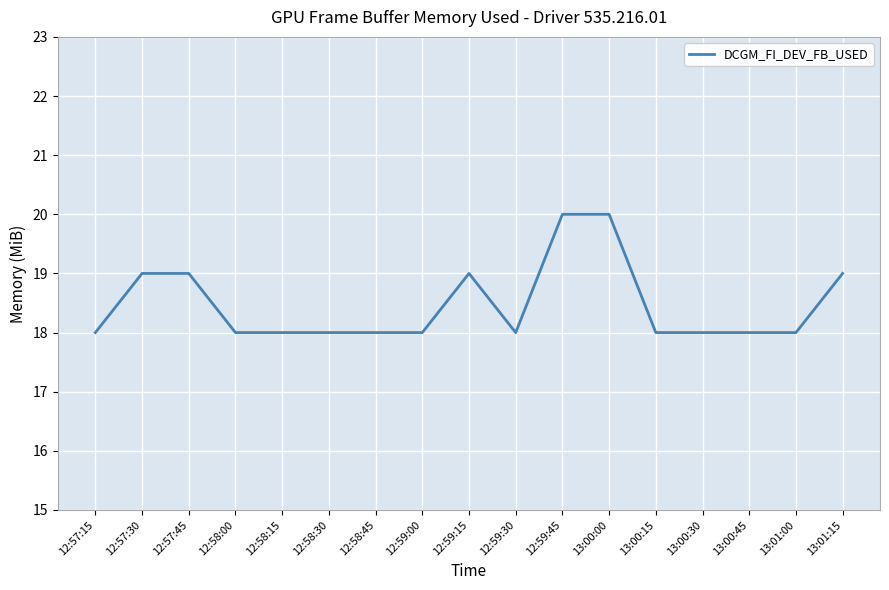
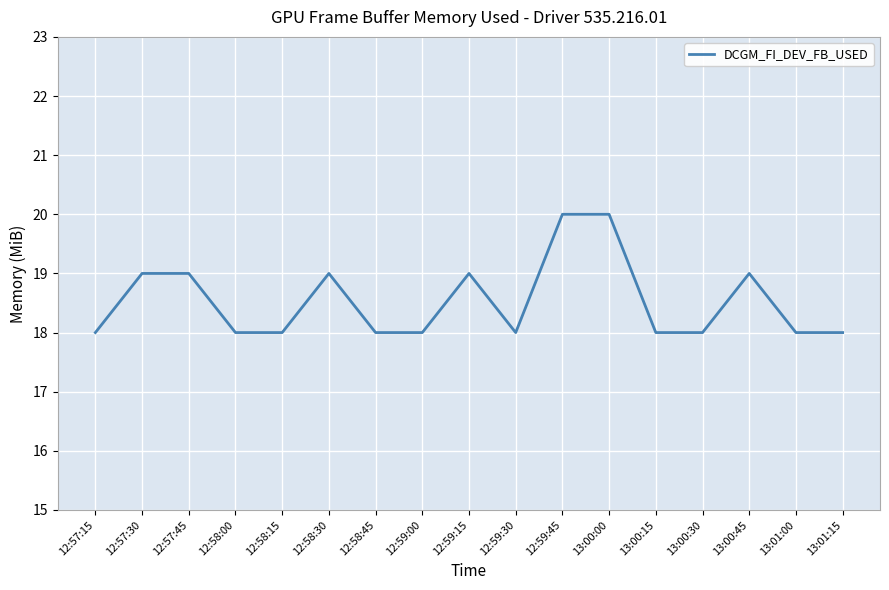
12:58:30: 18 -> 19
13:00:45: 18 -> 19
13:01:15: 19 -> 18
